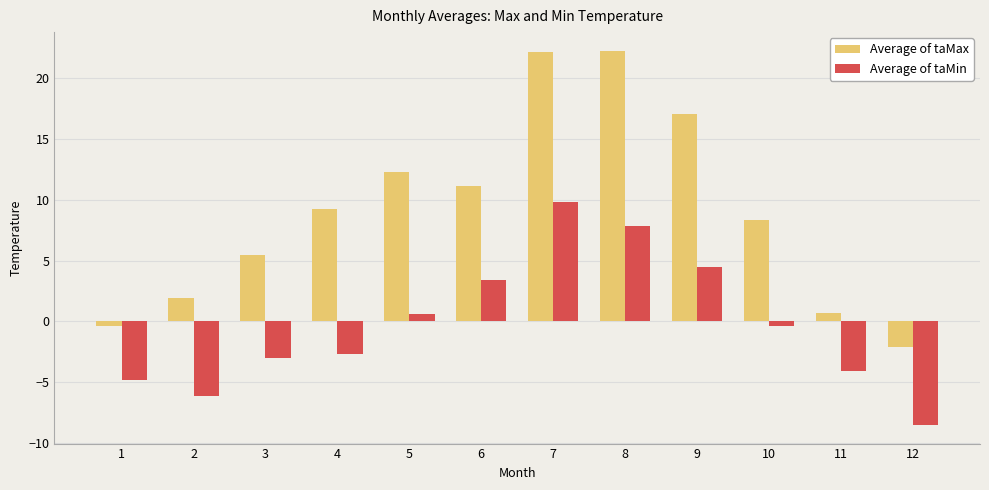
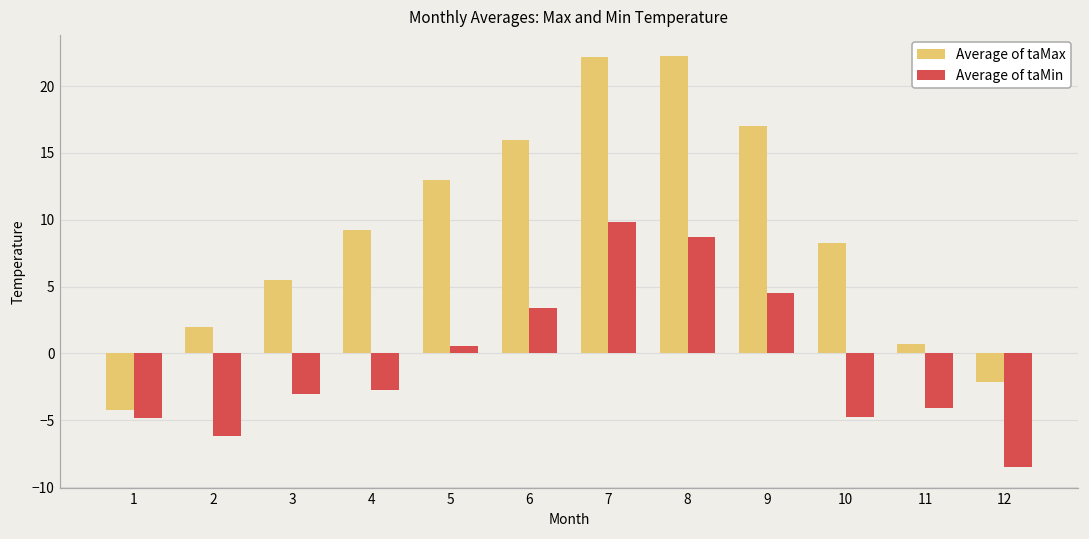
Average of taMax, 1: -0.4 -> -4.3
Average of taMax, 5: 12.3 -> 13.0
Average of taMax, 6: 11.1 -> 15.9
Average of taMin, 8: 7.9 -> 8.7
Average of taMin, 10: -0.4 -> -4.8
